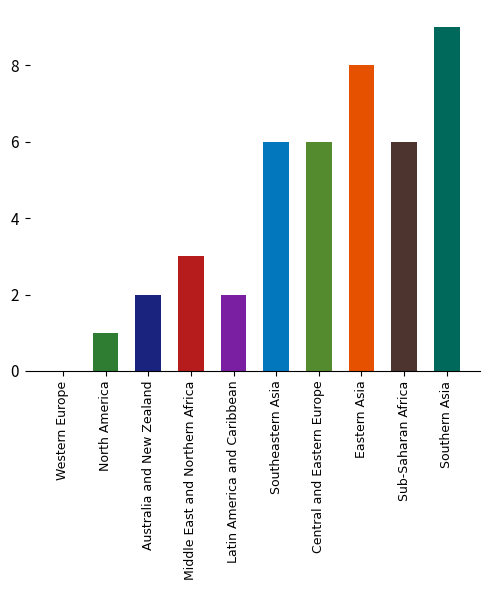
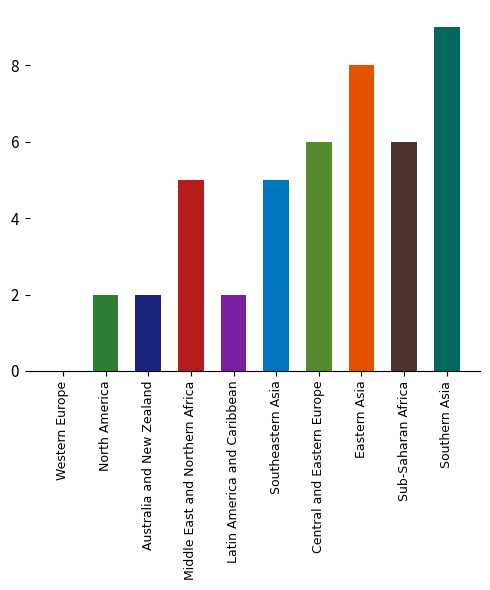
North America: 1 -> 2
Middle East and Northern Africa: 3 -> 5
Southeastern Asia: 6 -> 5
